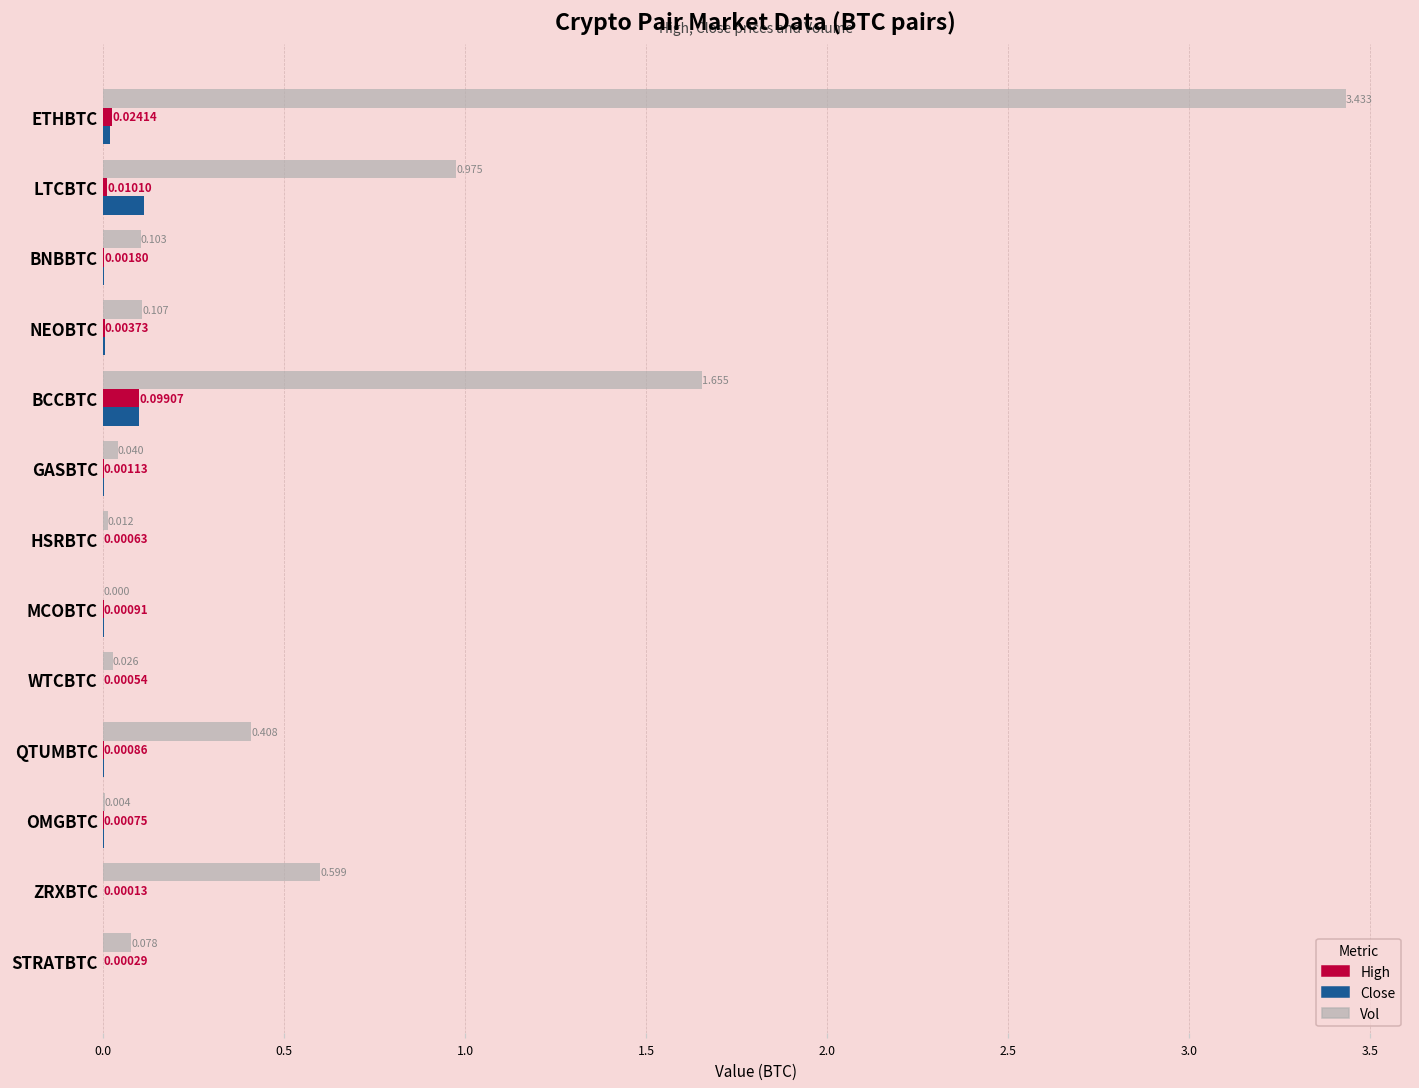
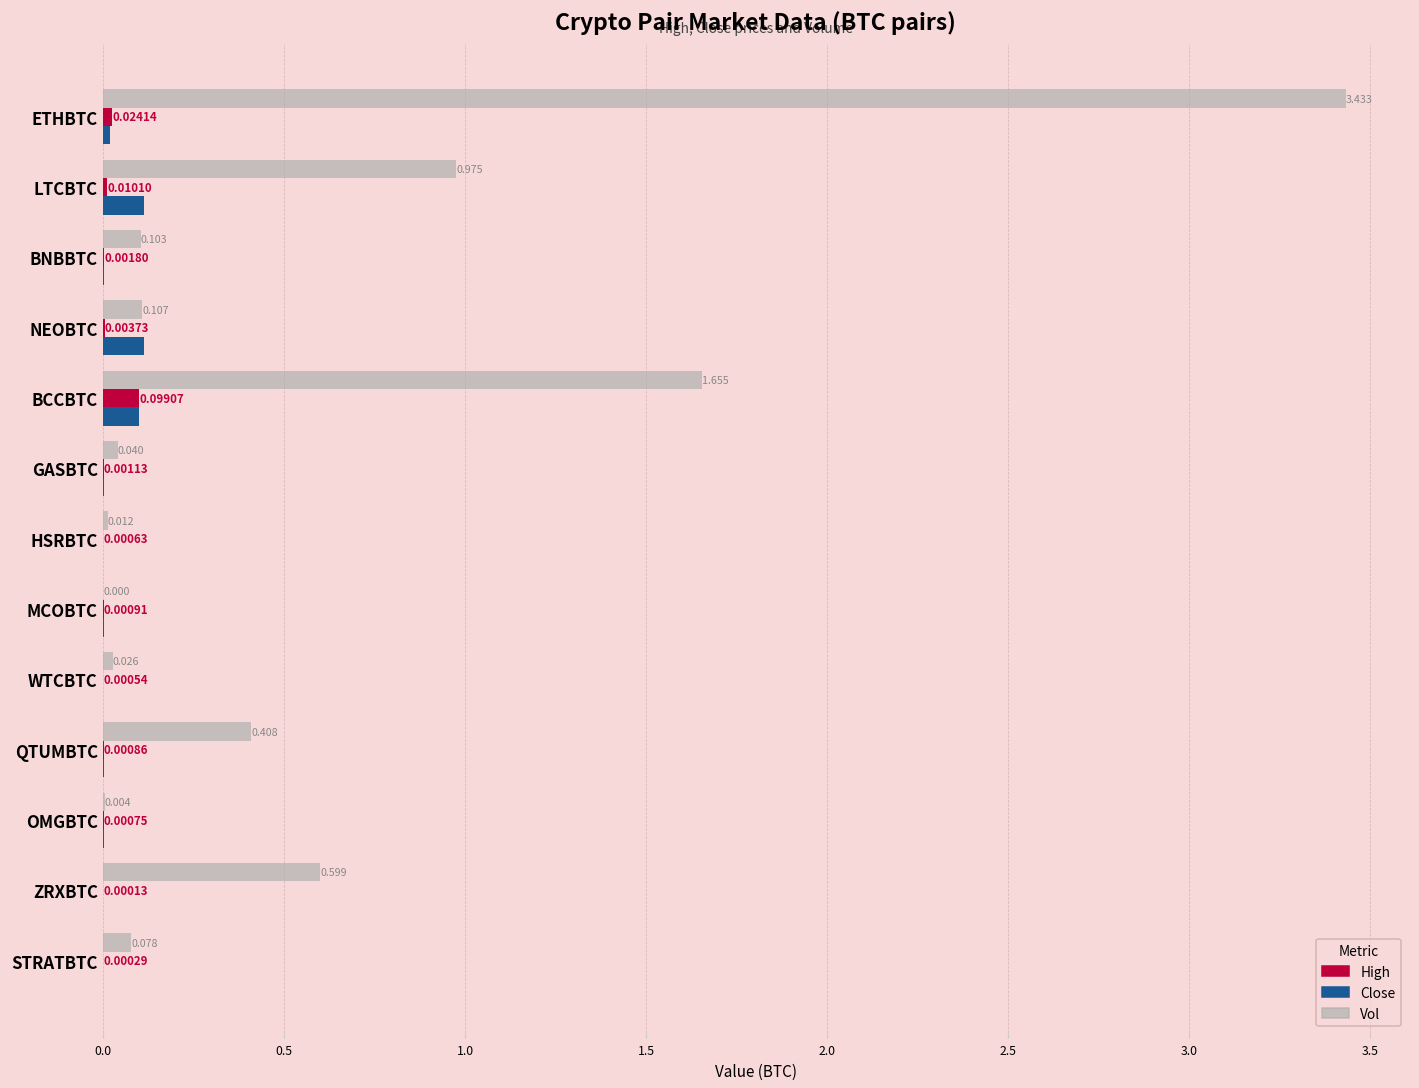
Close, NEOBTC: 0.00 -> 0.11
